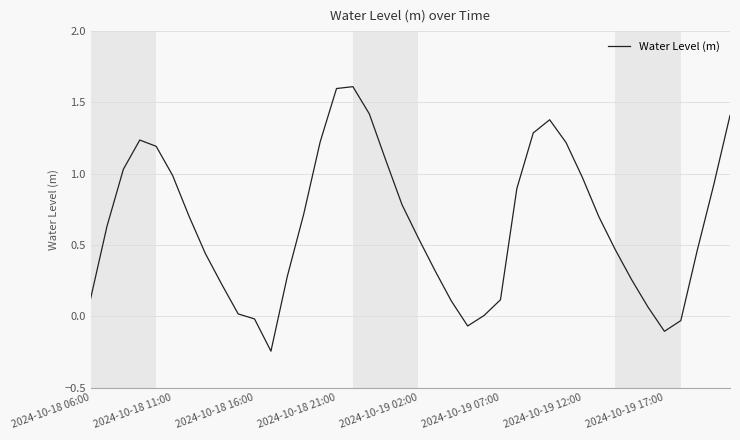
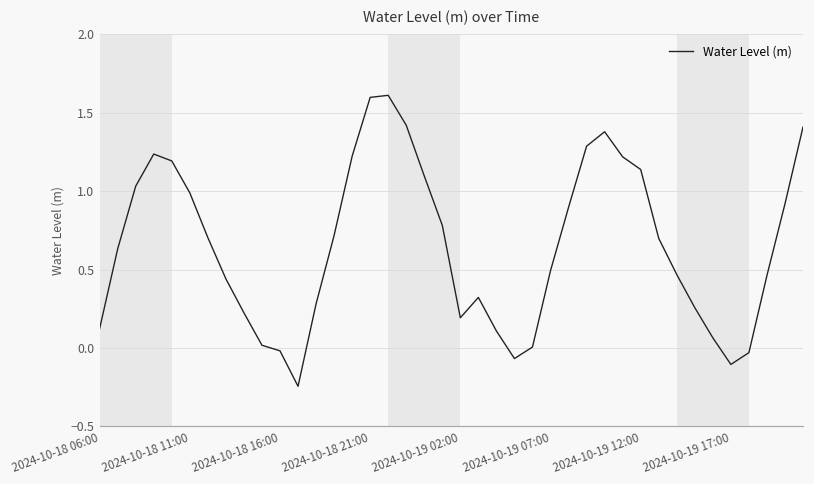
2024-10-19 02:00: 0.55 -> 0.19
2024-10-19 07:00: 0.12 -> 0.49
2024-10-19 12:00: 0.97 -> 1.14
